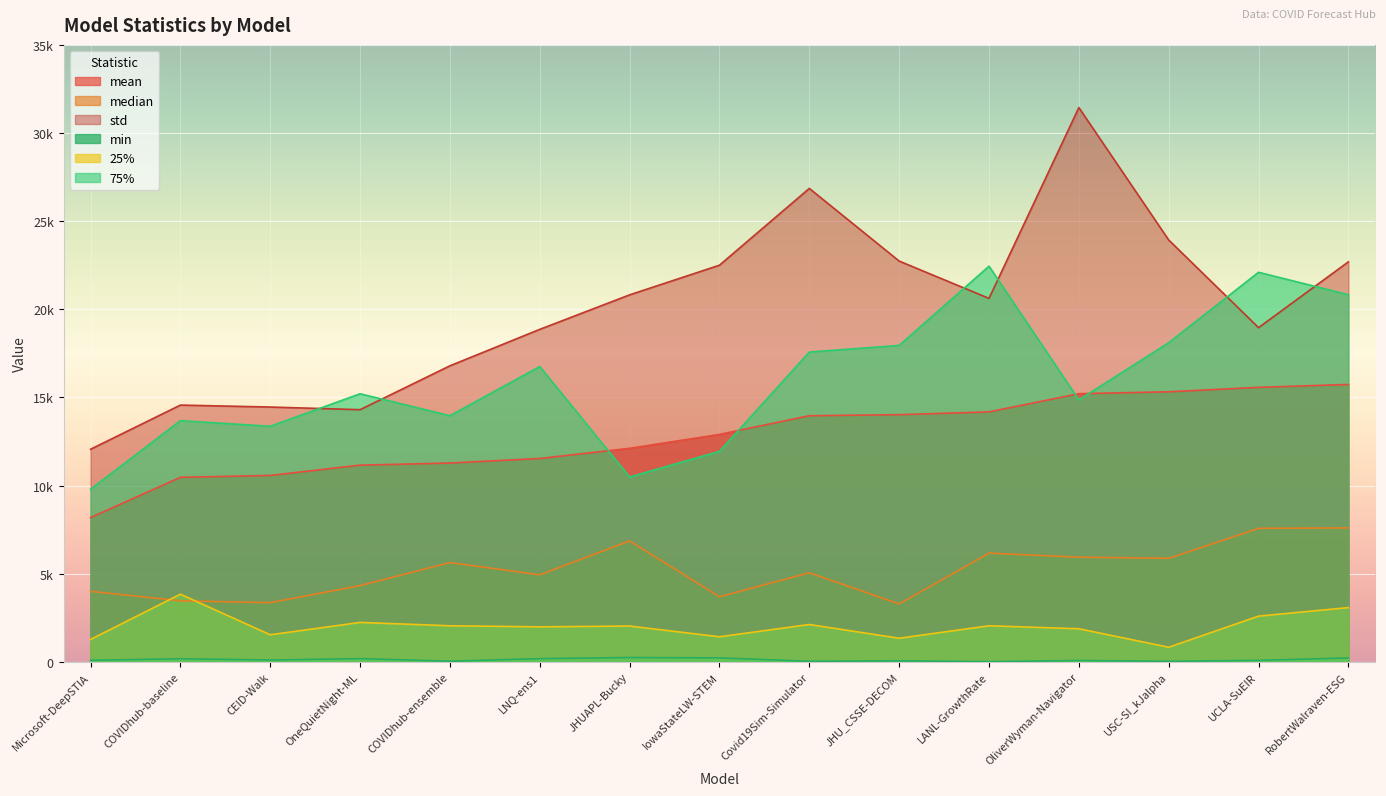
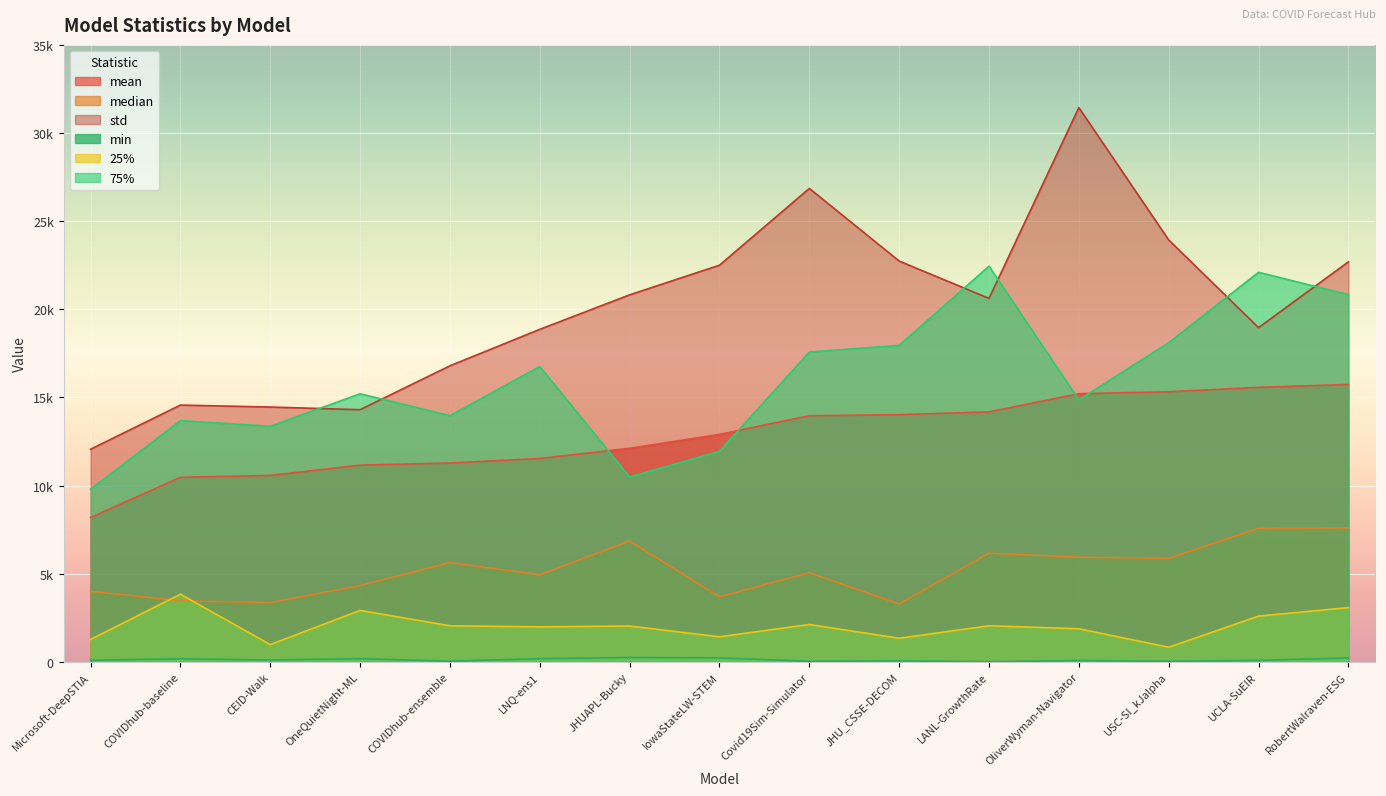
25%, CEID-Walk: 1500 -> 1000
25%, OneQuietNight-ML: 2200 -> 2900
